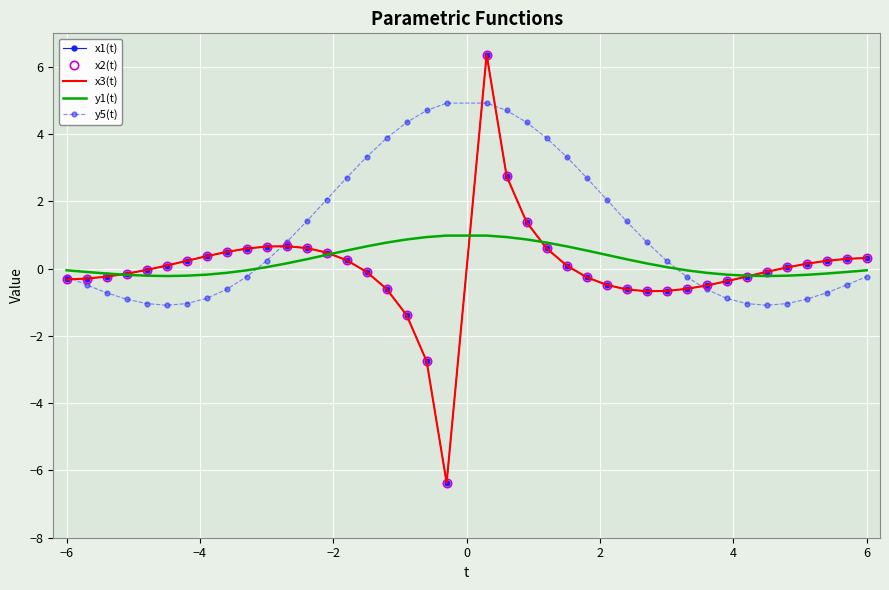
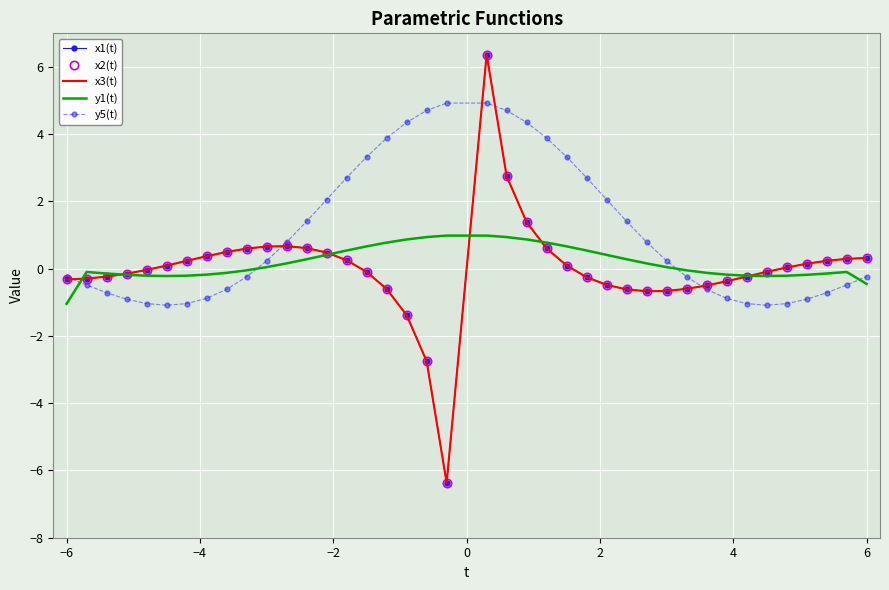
y1(t), −6: 0.0 -> -1.0
y1(t), 6: 0.0 -> -0.5
